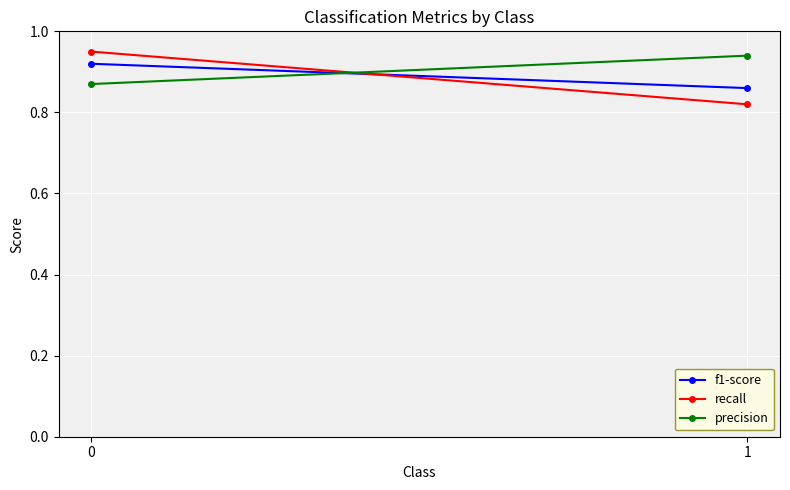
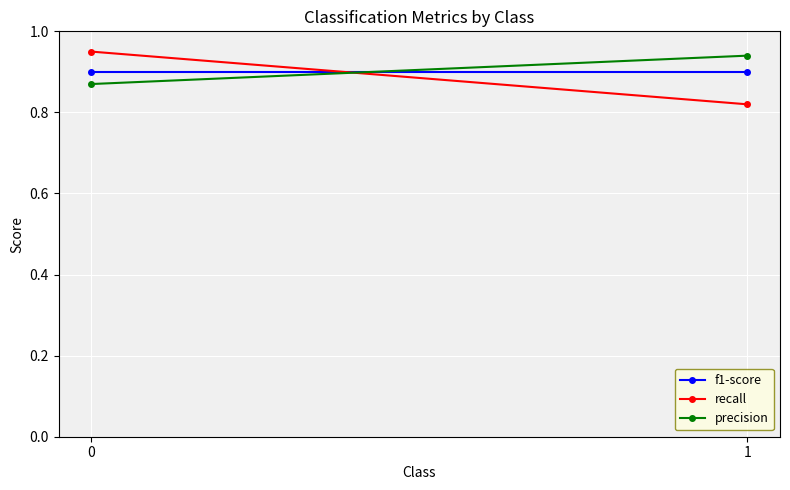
f1-score, 0: 0.92 -> 0.90
f1-score, 1: 0.86 -> 0.90
